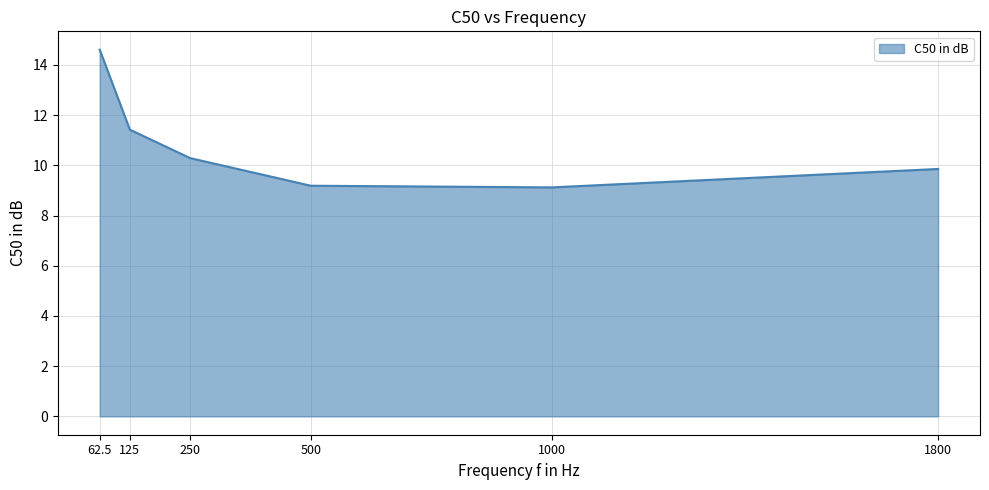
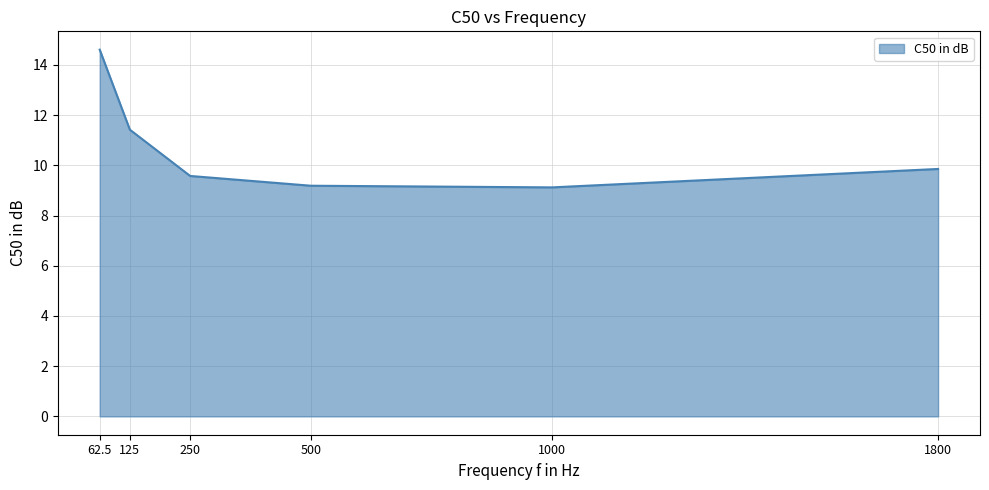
250: 10.3 -> 9.6
